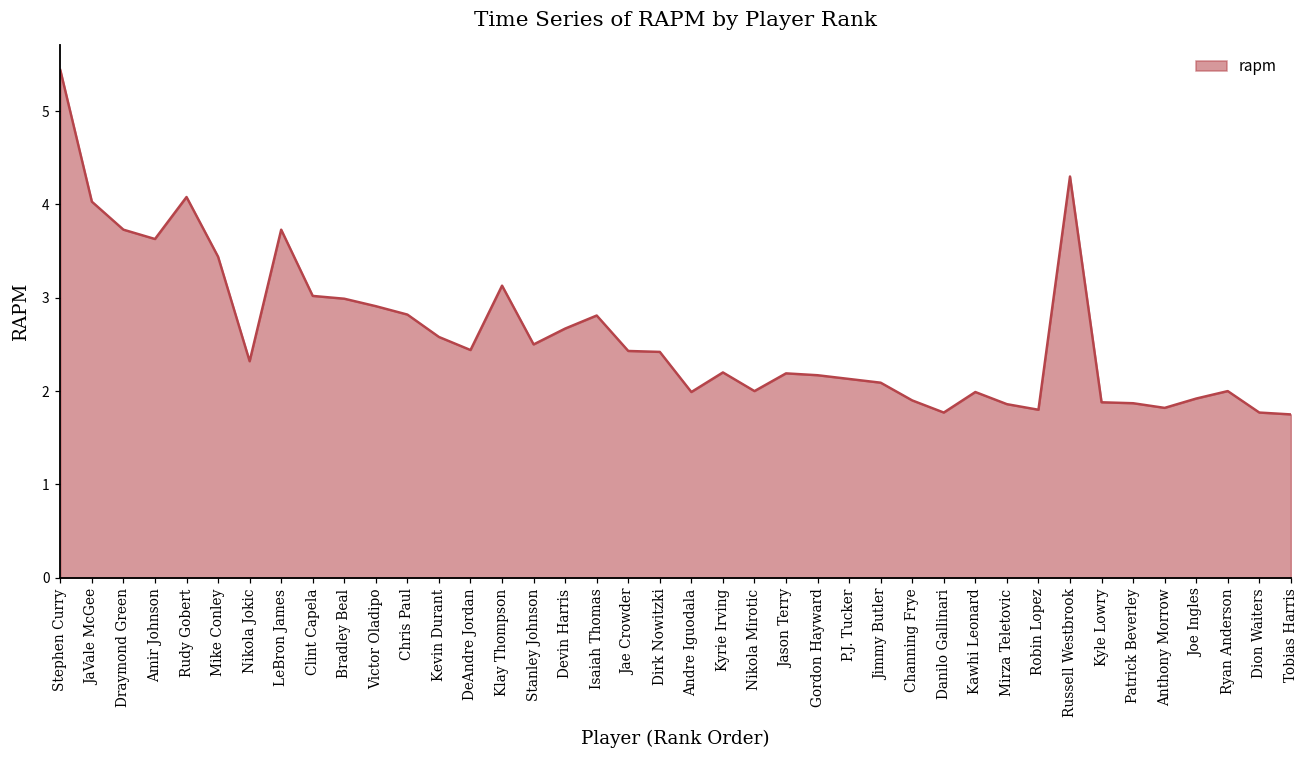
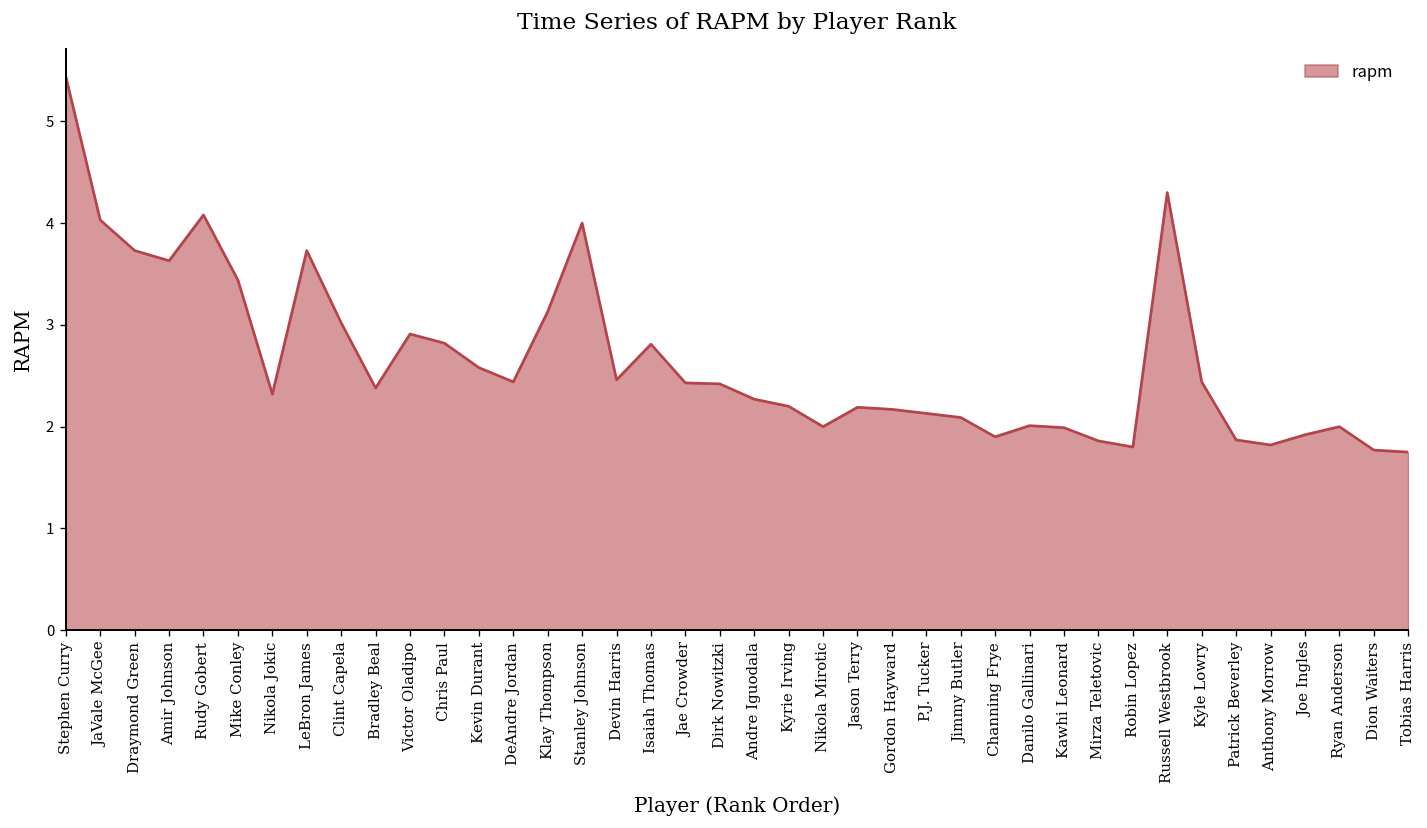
Bradley Beal: 3.0 -> 2.4
Stanley Johnson: 2.5 -> 4.0
Devin Harris: 2.7 -> 2.5
Andre Iguodala: 2.0 -> 2.3
Danilo Gallinari: 1.8 -> 2.0
Kyle Lowry: 1.9 -> 2.4
